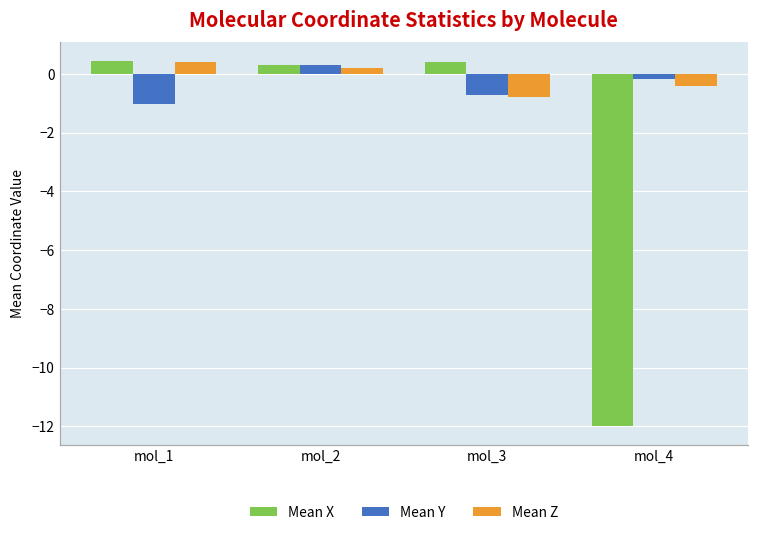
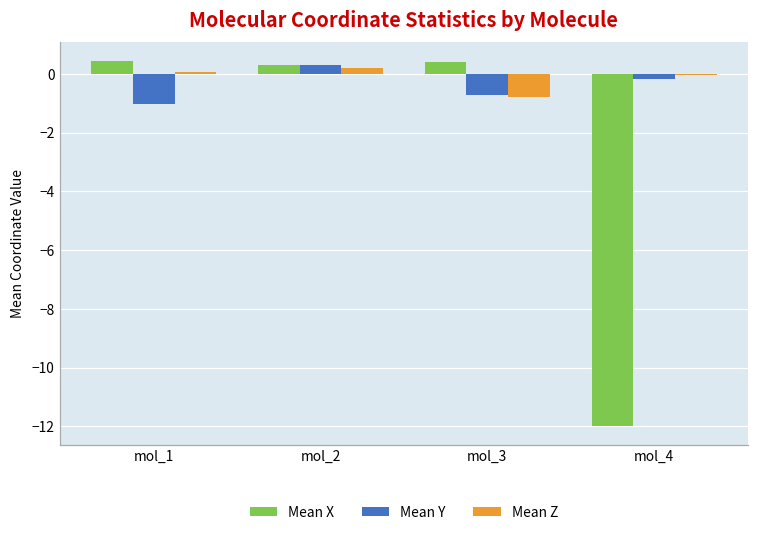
Mean Z, mol_1: 0.4 -> 0.1
Mean Z, mol_4: -0.4 -> 0.0
